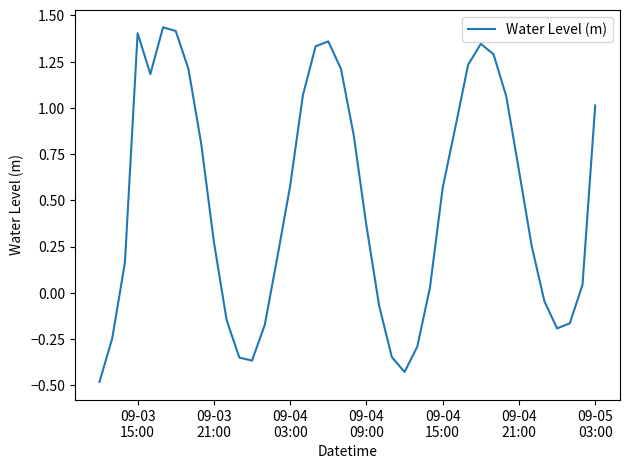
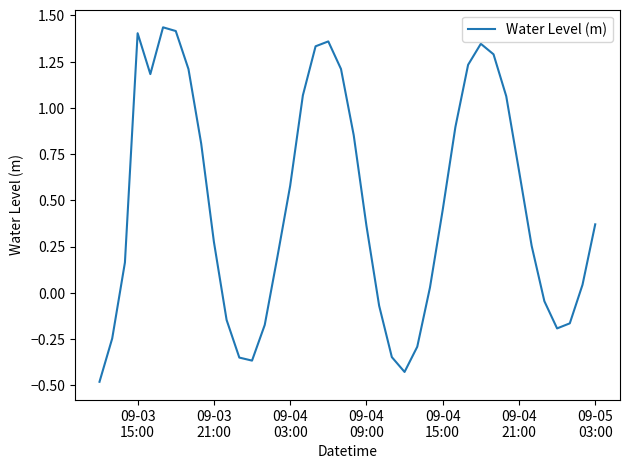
09-04 15:00: 0.57 -> 0.45
09-05 03:00: 1.01 -> 0.37
